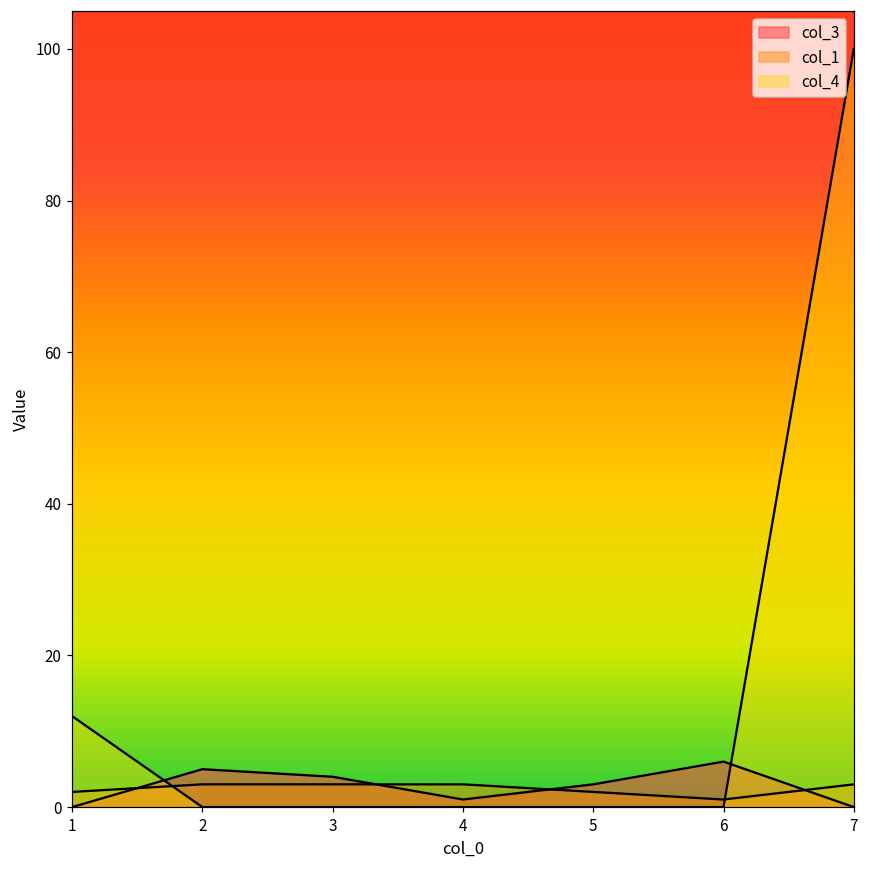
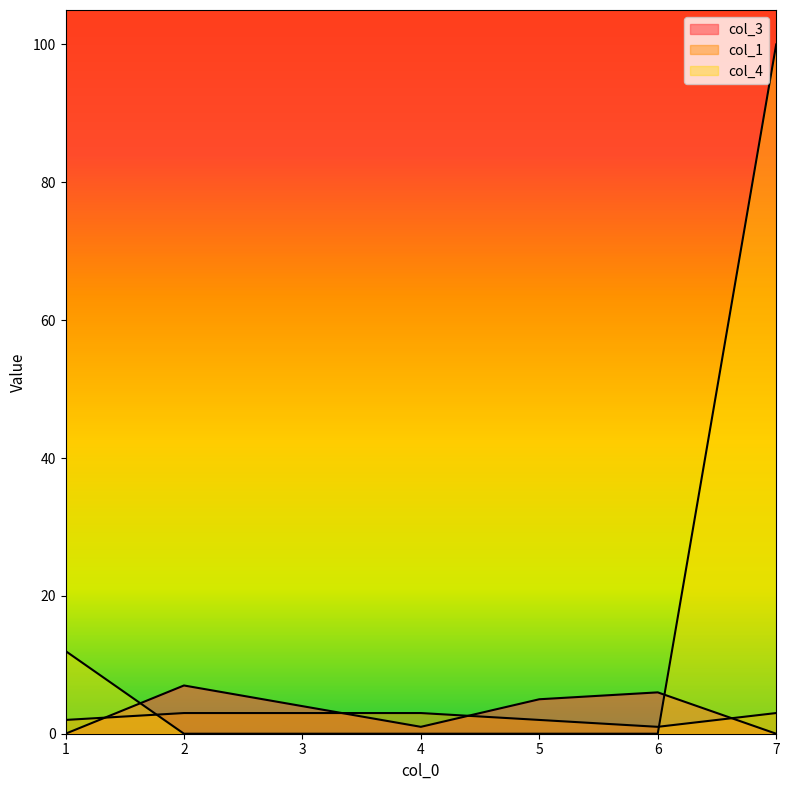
col_3, 2: 5 -> 7
col_3, 5: 3 -> 5
